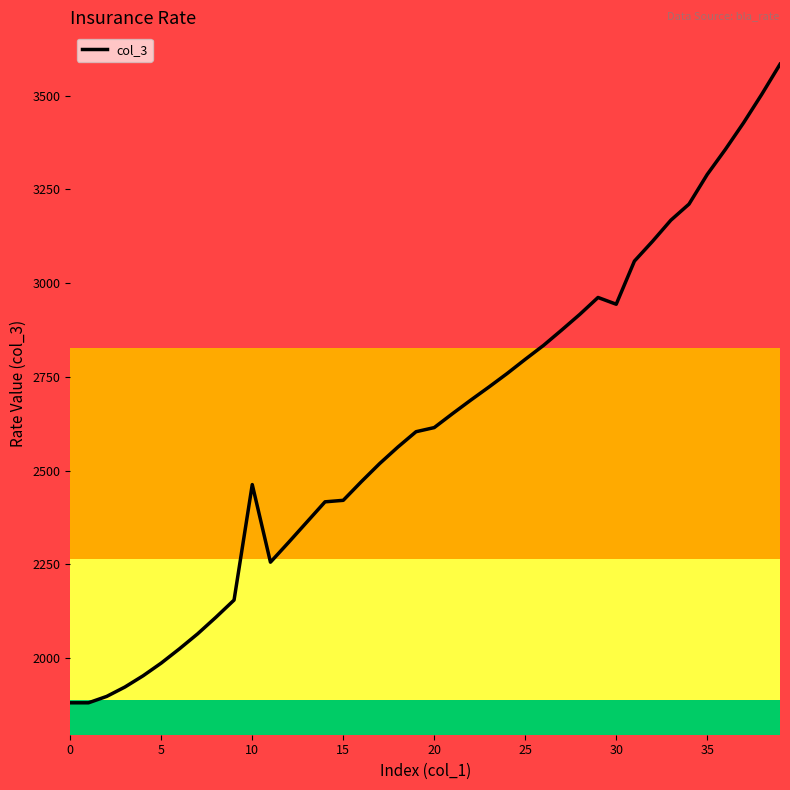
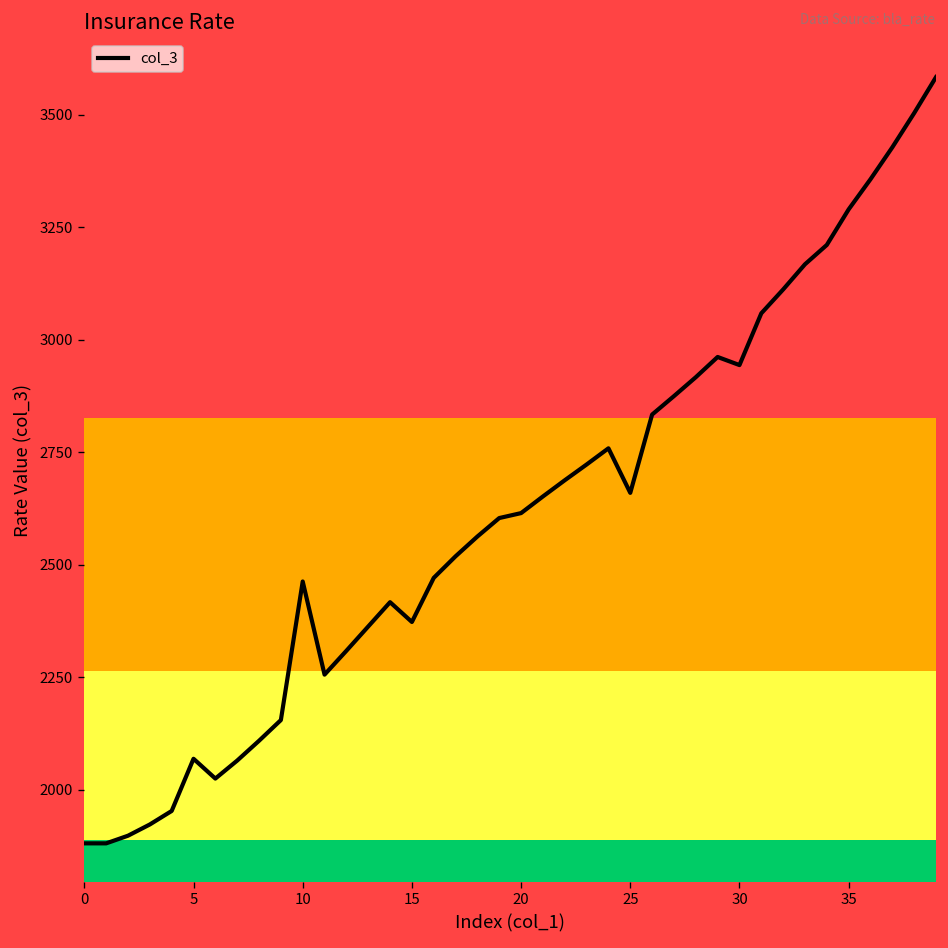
5: 1990 -> 2070
15: 2420 -> 2370
25: 2800 -> 2660
